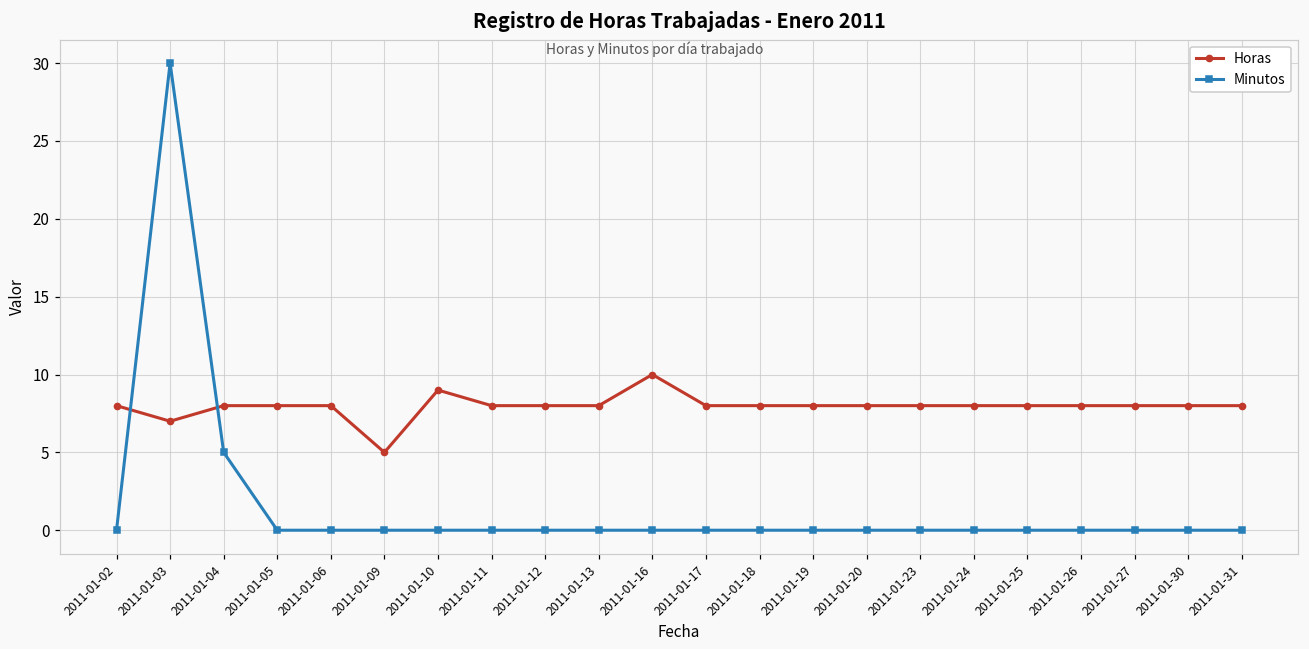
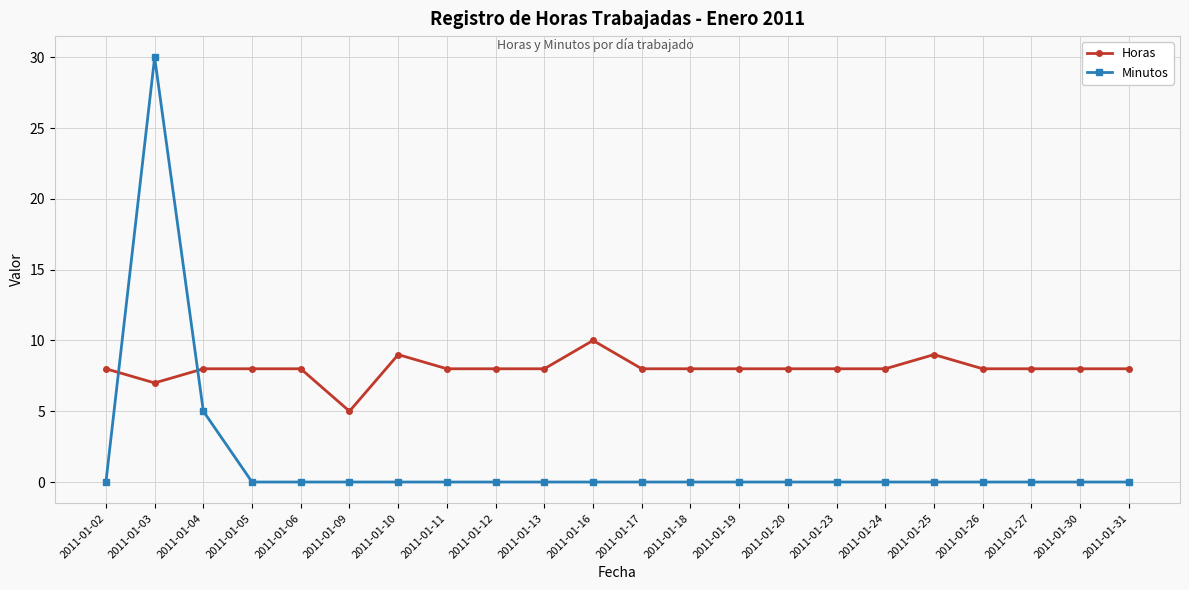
Horas, 2011-01-25: 8 -> 9
